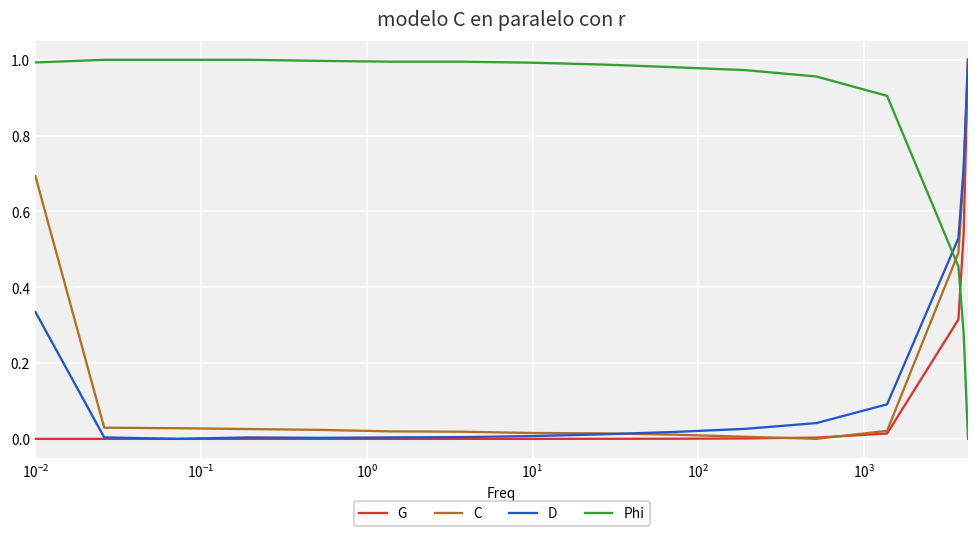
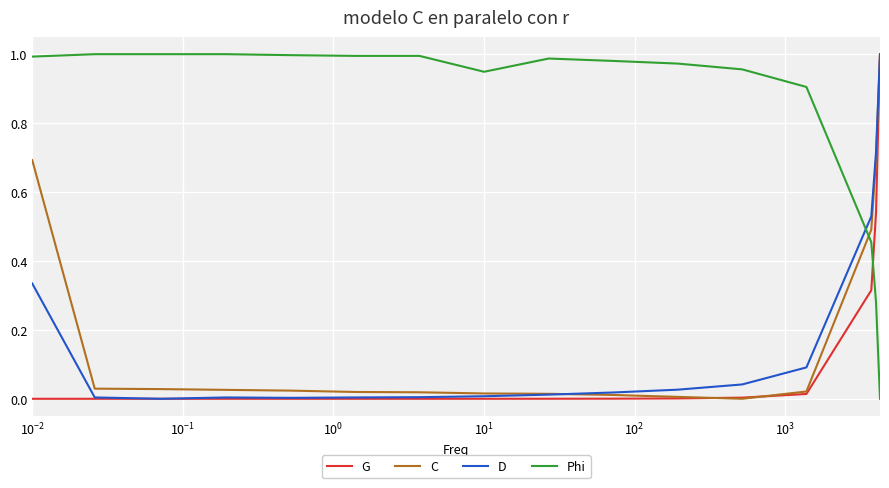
Phi, 10^1: 0.99 -> 0.95
